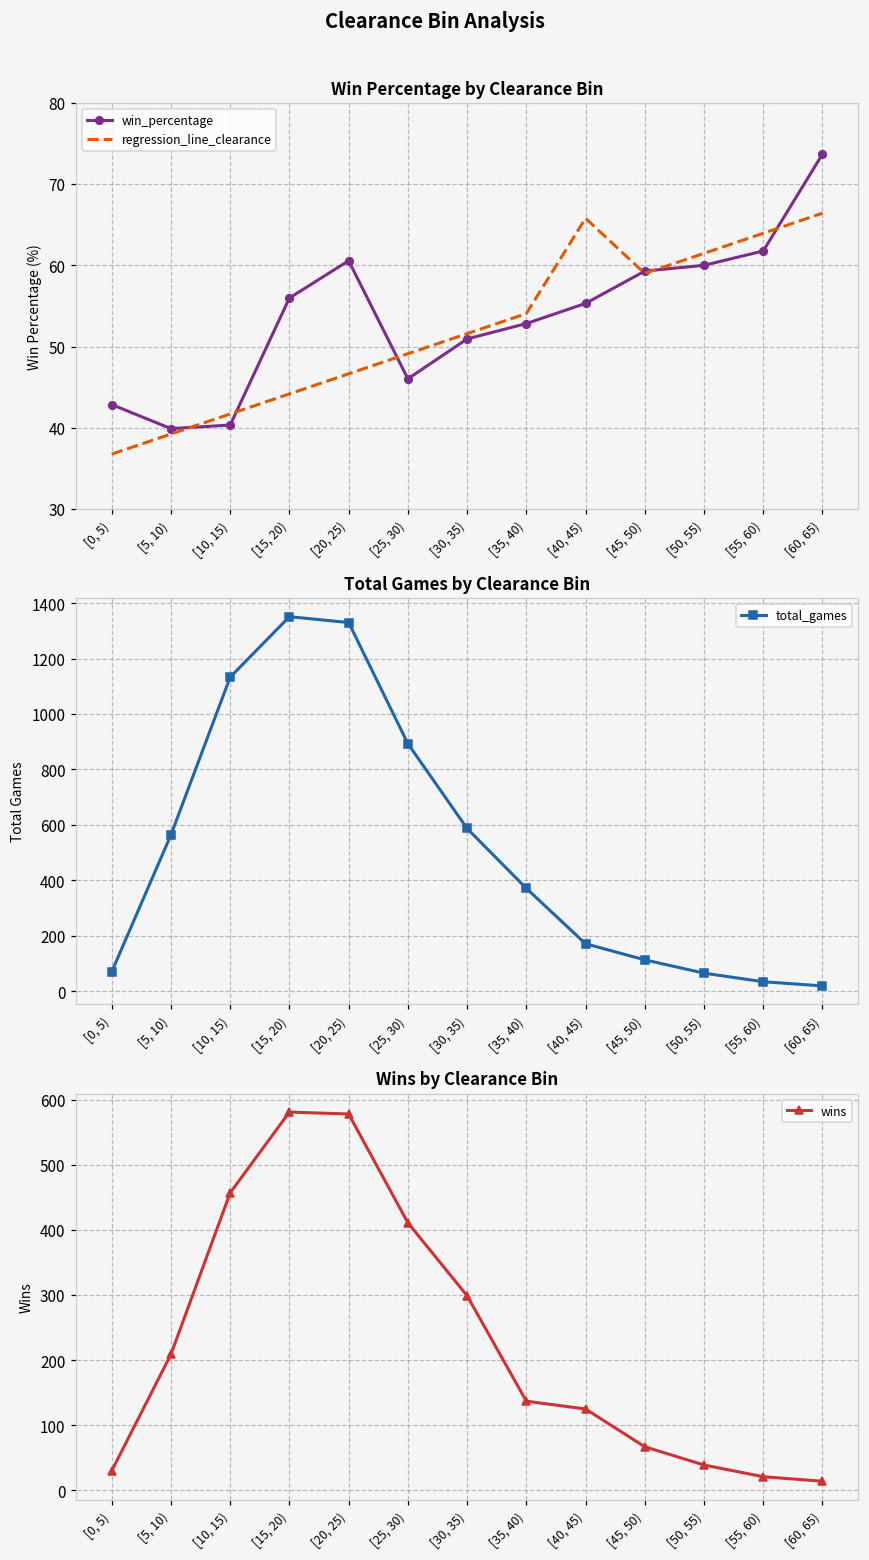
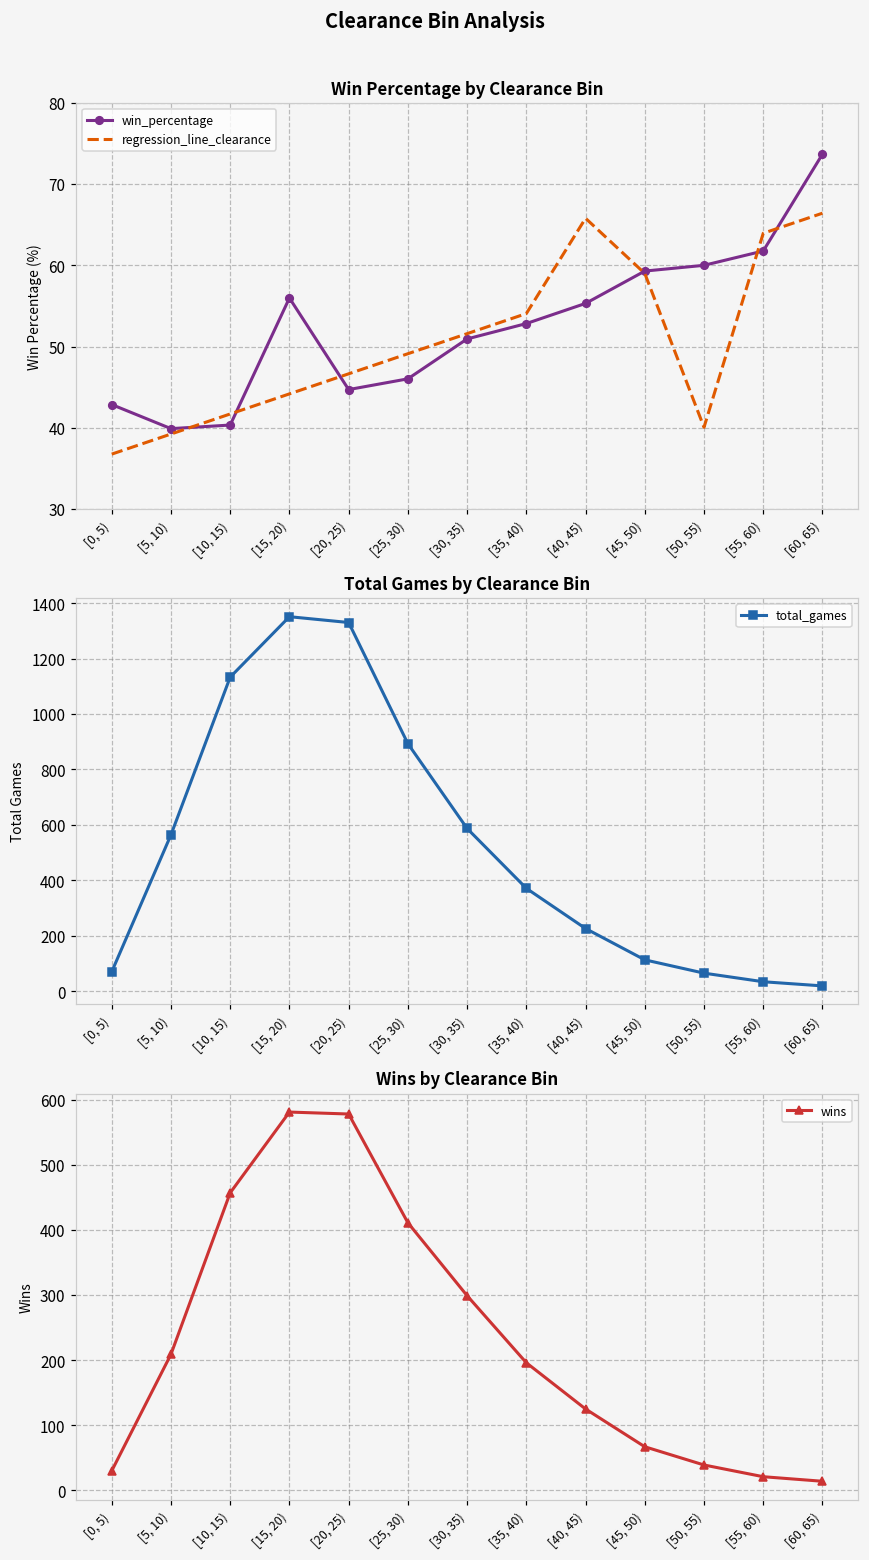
Win Percentage by Clearance Bin, win_percentage, [20, 25): 61 -> 45
Win Percentage by Clearance Bin, regression_line_clearance, [50, 55): 61 -> 40
Total Games by Clearance Bin, [40, 45): 170 -> 230
Wins by Clearance Bin, [35, 40): 140 -> 200
